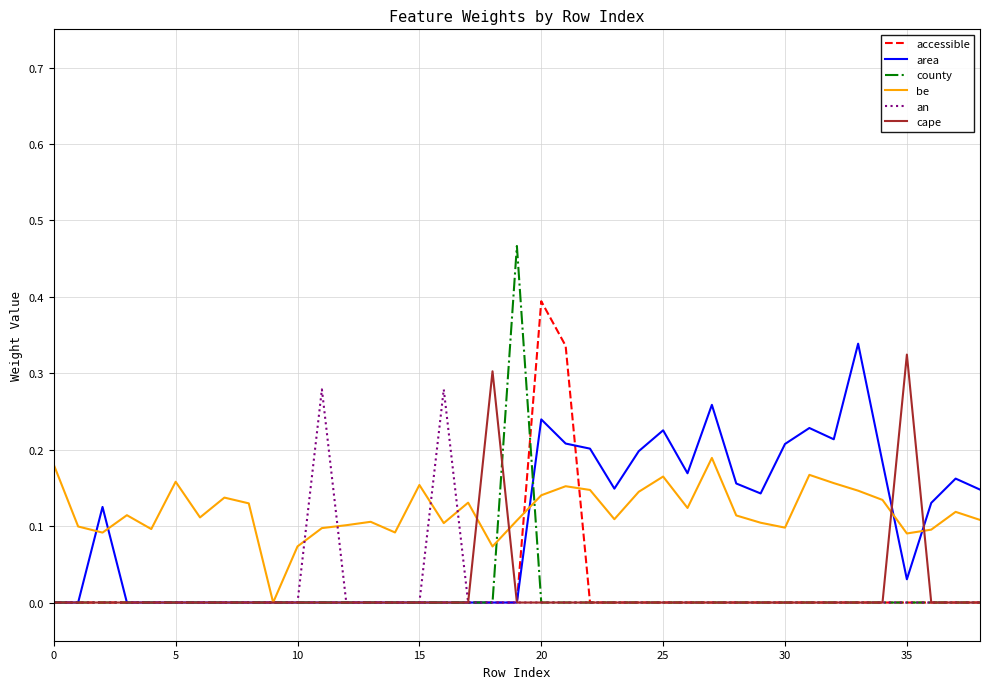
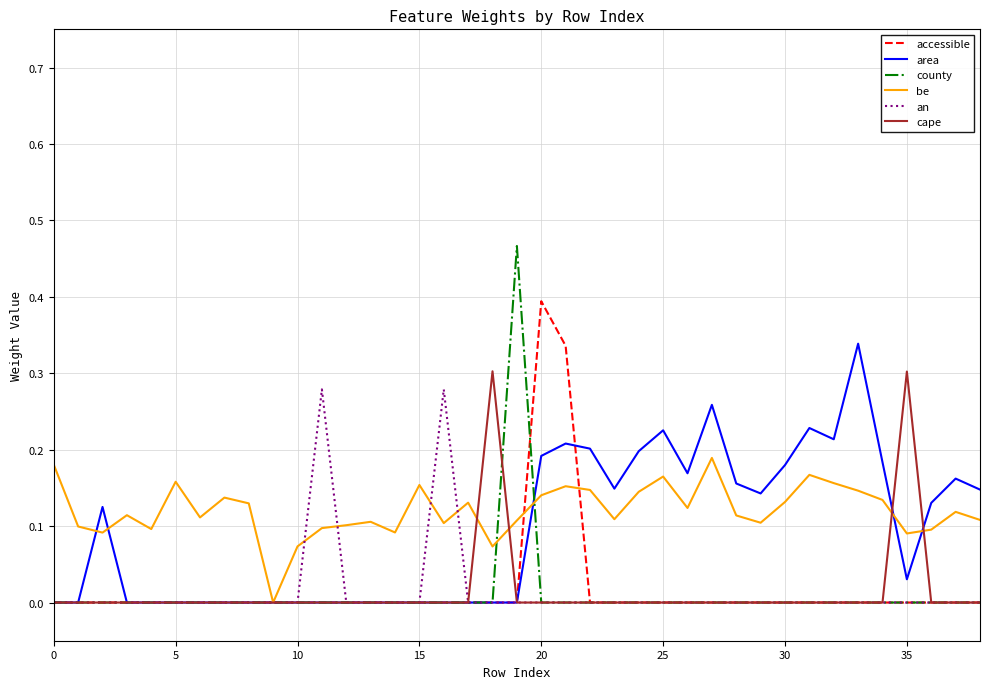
area, 20: 0.24 -> 0.19
area, 30: 0.21 -> 0.18
be, 30: 0.10 -> 0.13
cape, 35: 0.32 -> 0.30
